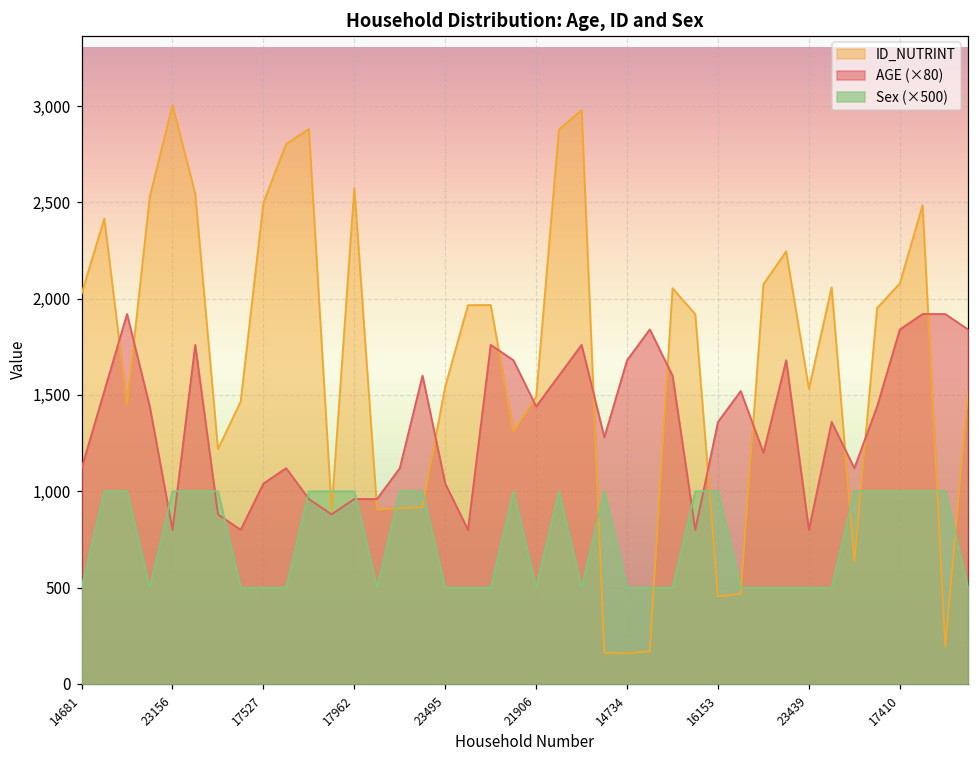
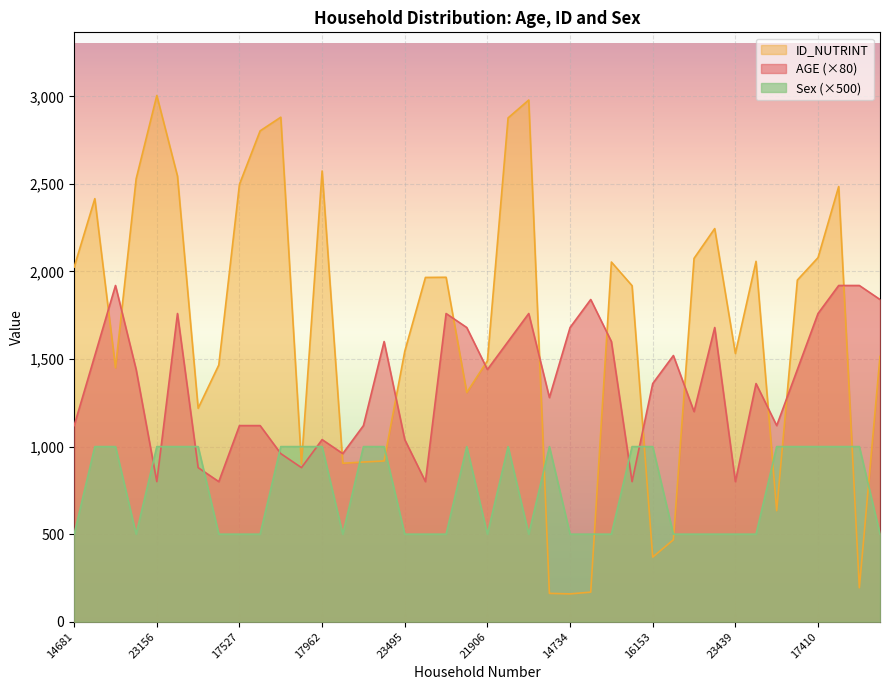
AGE (×80), 17527: 1,040 -> 1,120
AGE (×80), 17962: 960 -> 1,040
ID_NUTRINT, 16153: 450 -> 370
AGE (×80), 17410: 1,840 -> 1,760
